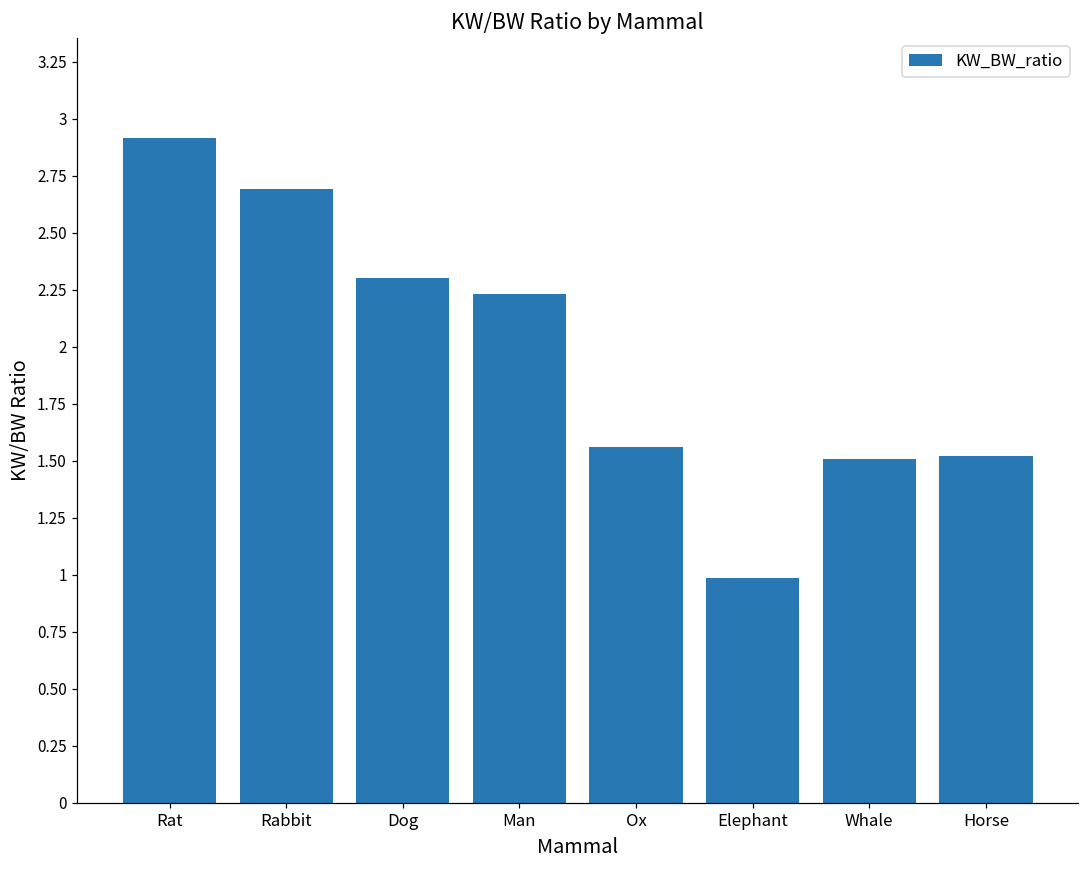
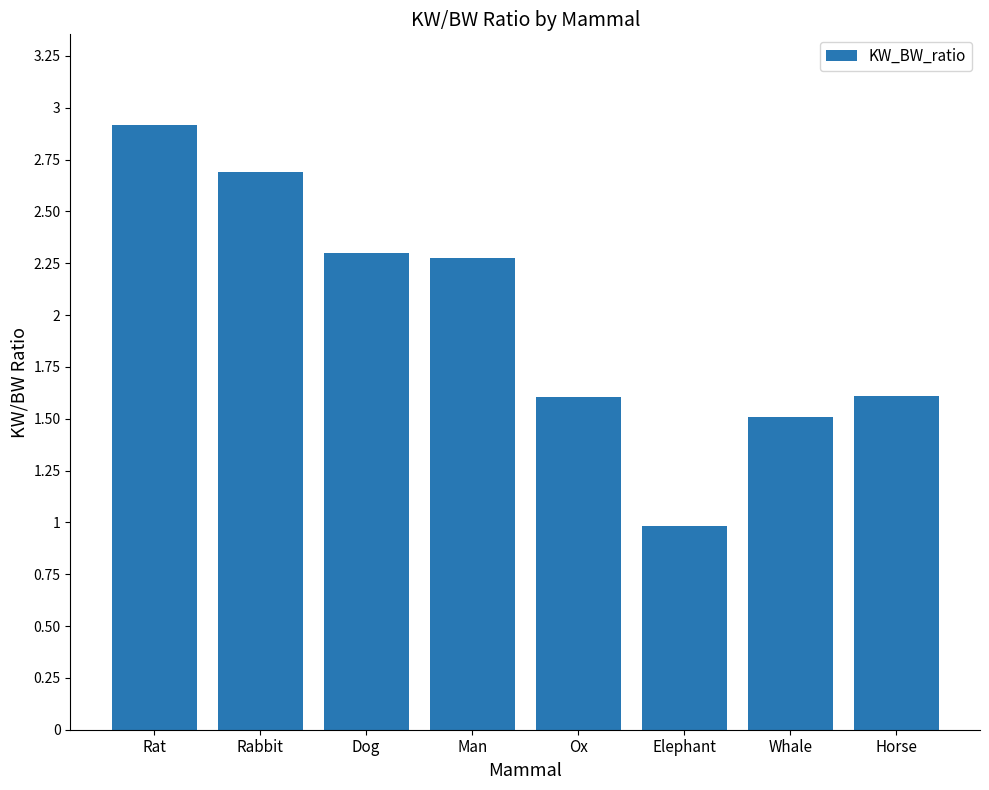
Man: 2.23 -> 2.28
Ox: 1.56 -> 1.61
Horse: 1.52 -> 1.61
